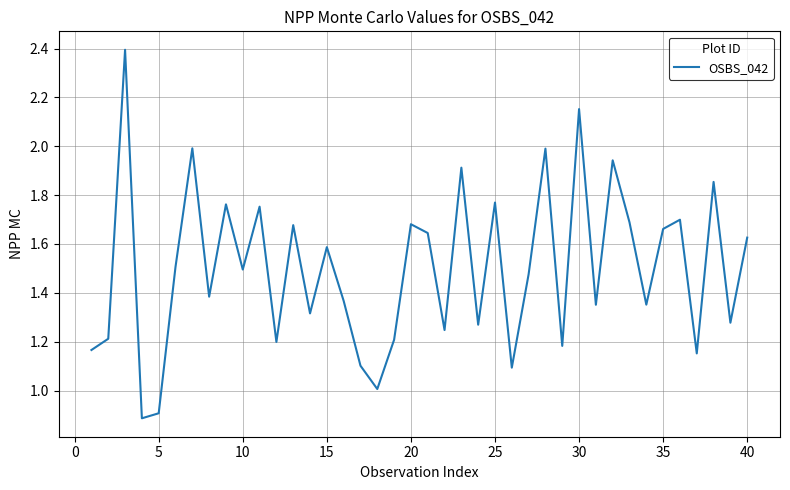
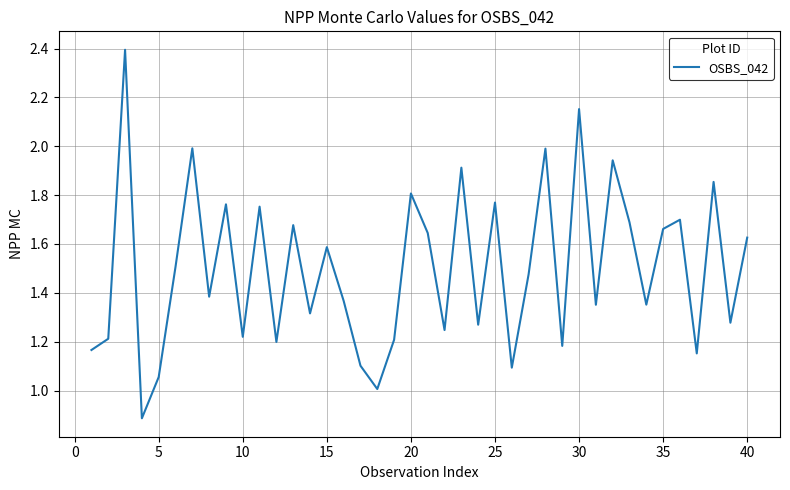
5: 0.91 -> 1.06
10: 1.50 -> 1.22
20: 1.68 -> 1.81
